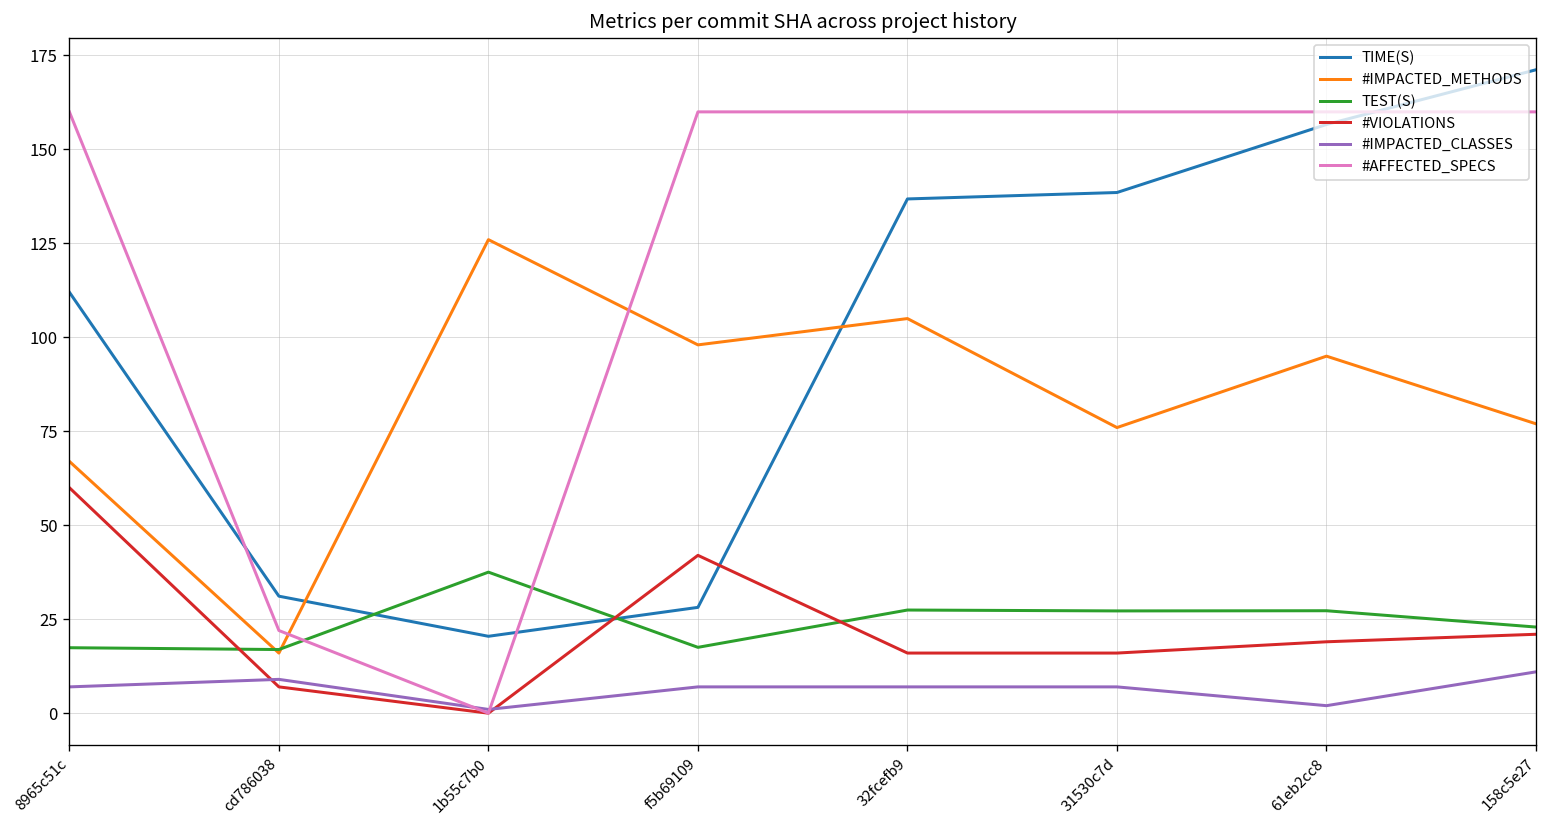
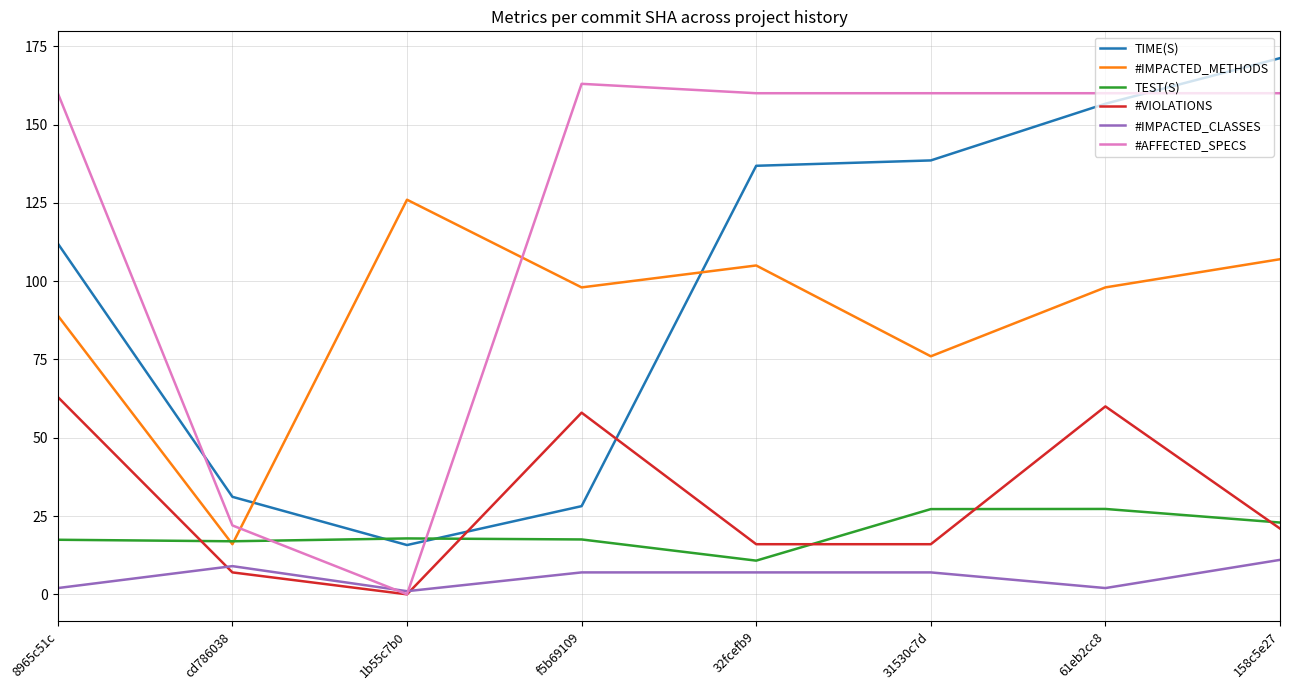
#IMPACTED_METHODS, 8965c51c: 67 -> 89
#VIOLATIONS, 8965c51c: 60 -> 63
#IMPACTED_CLASSES, 8965c51c: 7 -> 2
TIME(S), 1b55c7b0: 20 -> 16
TEST(S), 1b55c7b0: 38 -> 18
#VIOLATIONS, f5b69109: 42 -> 58
#AFFECTED_SPECS, f5b69109: 160 -> 163
TEST(S), 32fcefb9: 27 -> 11
#IMPACTED_METHODS, 61eb2cc8: 95 -> 98
#VIOLATIONS, 61eb2cc8: 19 -> 60
#IMPACTED_METHODS, 158c5e27: 77 -> 107
